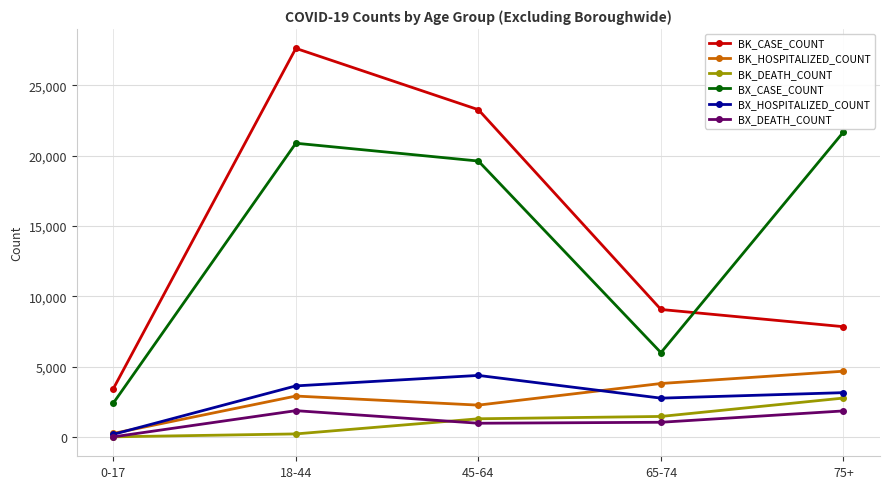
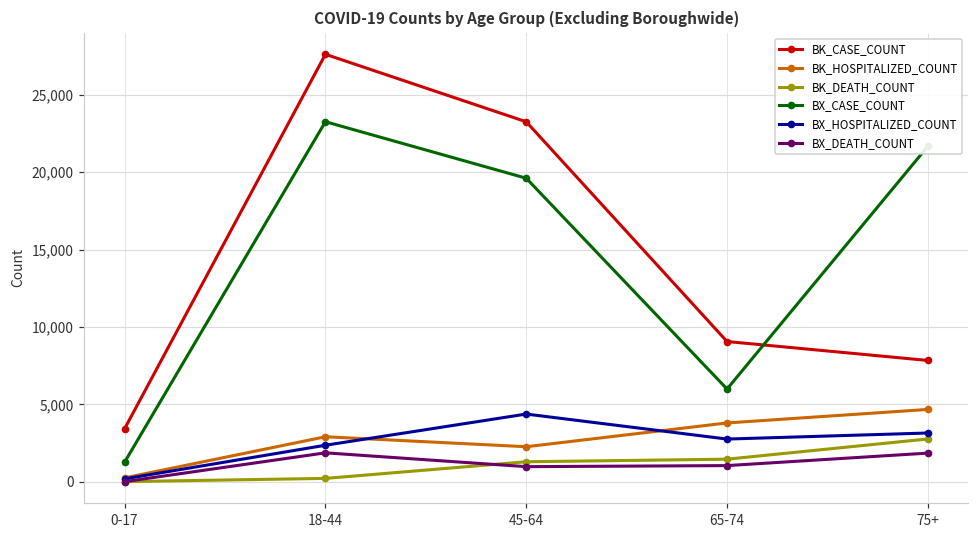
BX_CASE_COUNT, 0-17: 2,400 -> 1,300
BX_CASE_COUNT, 18-44: 20,900 -> 23,300
BX_HOSPITALIZED_COUNT, 18-44: 3,600 -> 2,400
